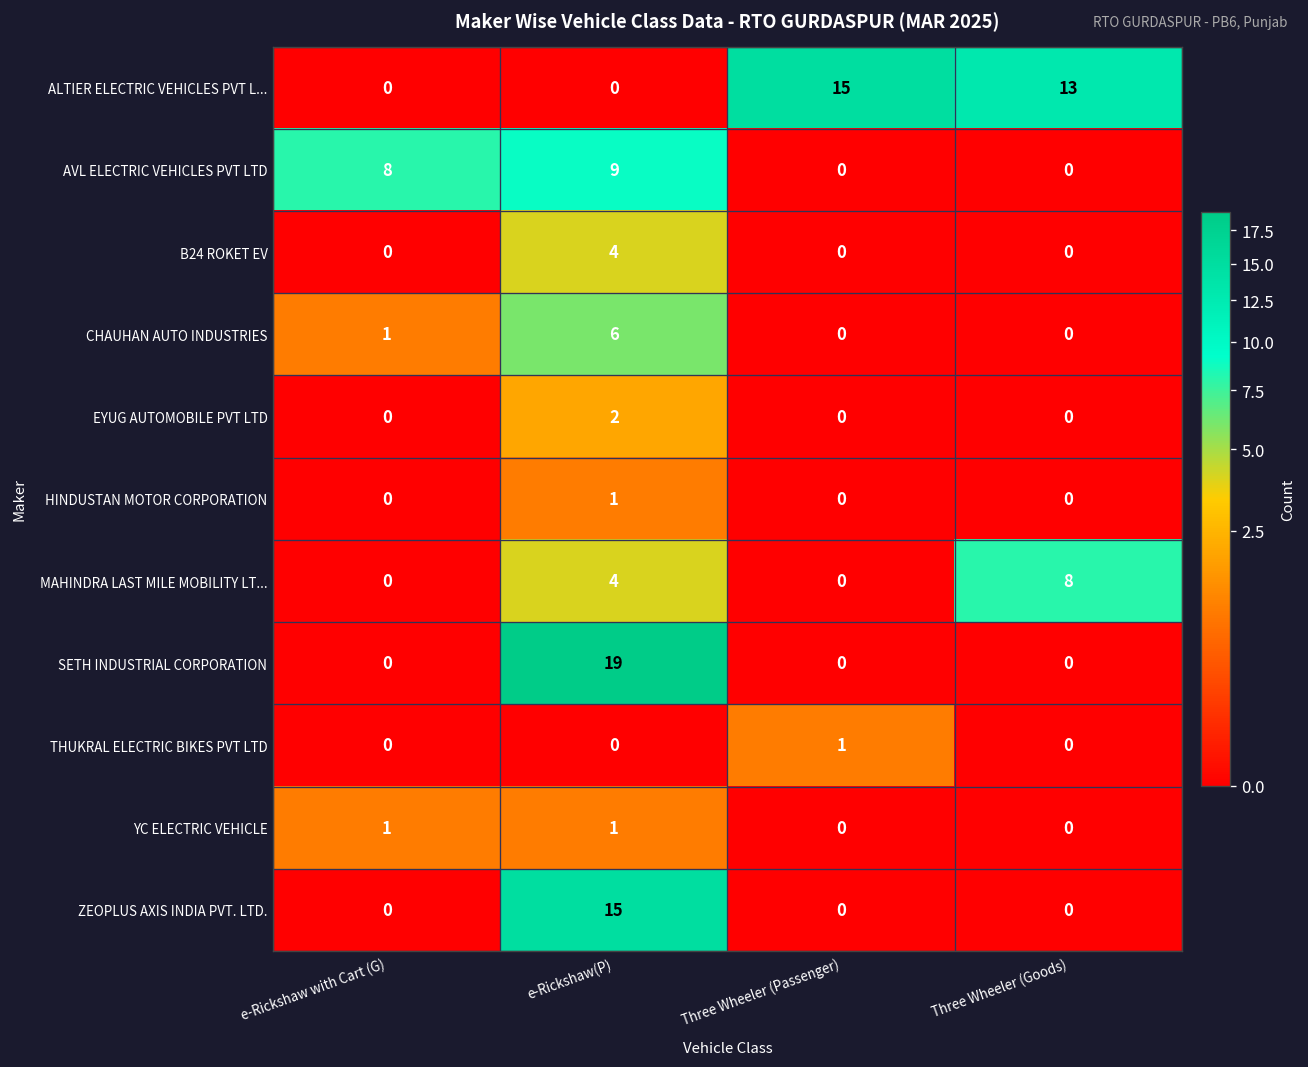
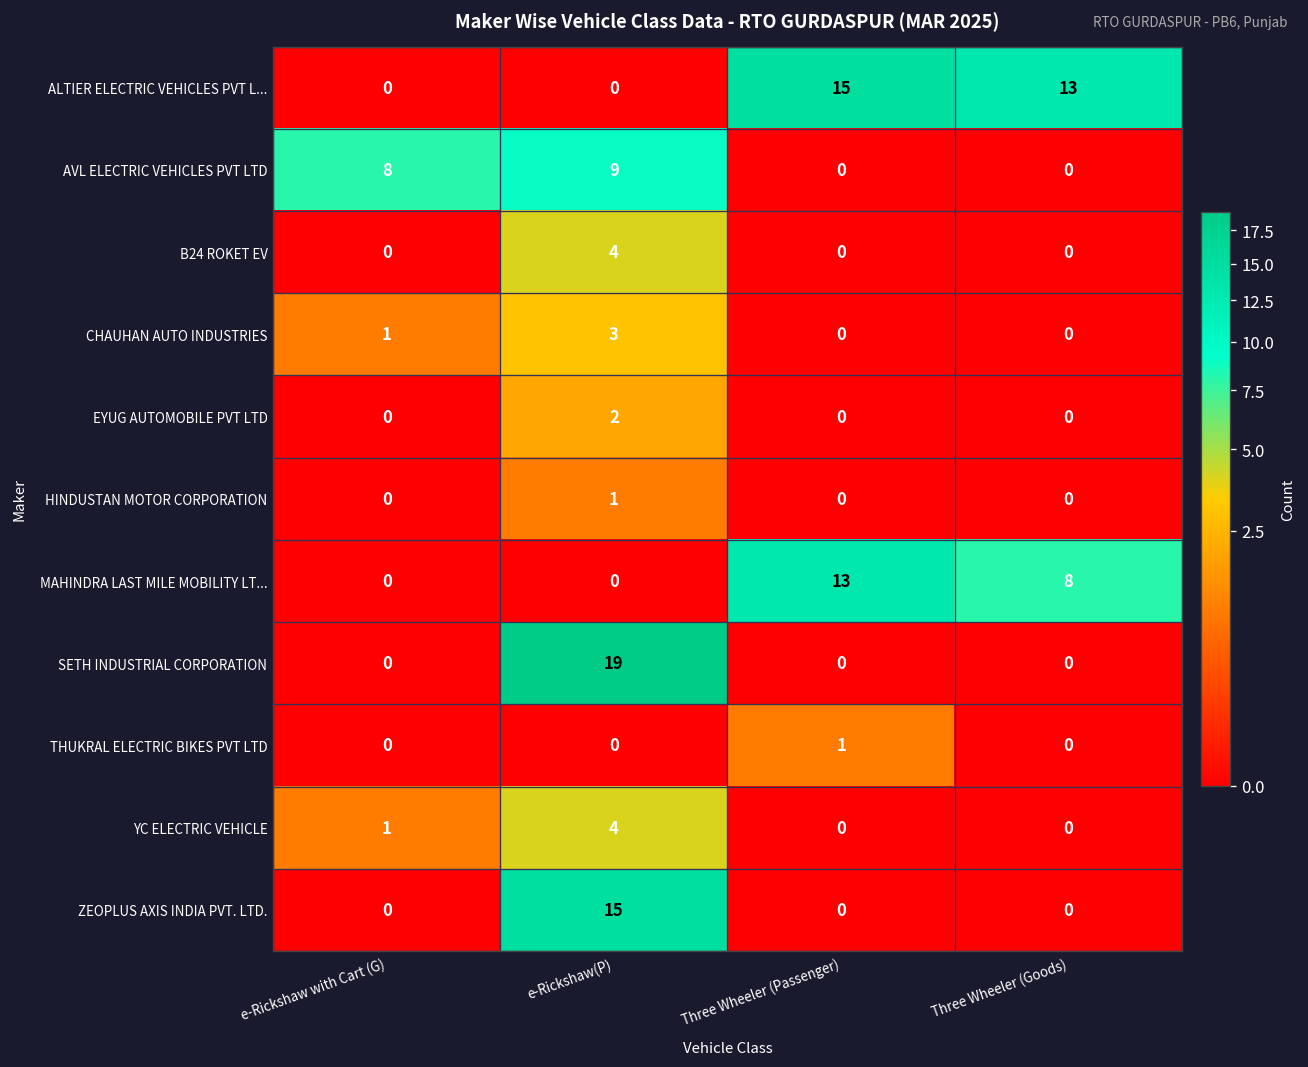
CHAUHAN AUTO INDUSTRIES, e-Rickshaw(P): 6 -> 3
MAHINDRA LAST MILE MOBILITY LT..., e-Rickshaw(P): 4 -> 0
MAHINDRA LAST MILE MOBILITY LT..., Three Wheeler (Passenger): 0 -> 13
YC ELECTRIC VEHICLE, e-Rickshaw(P): 1 -> 4
